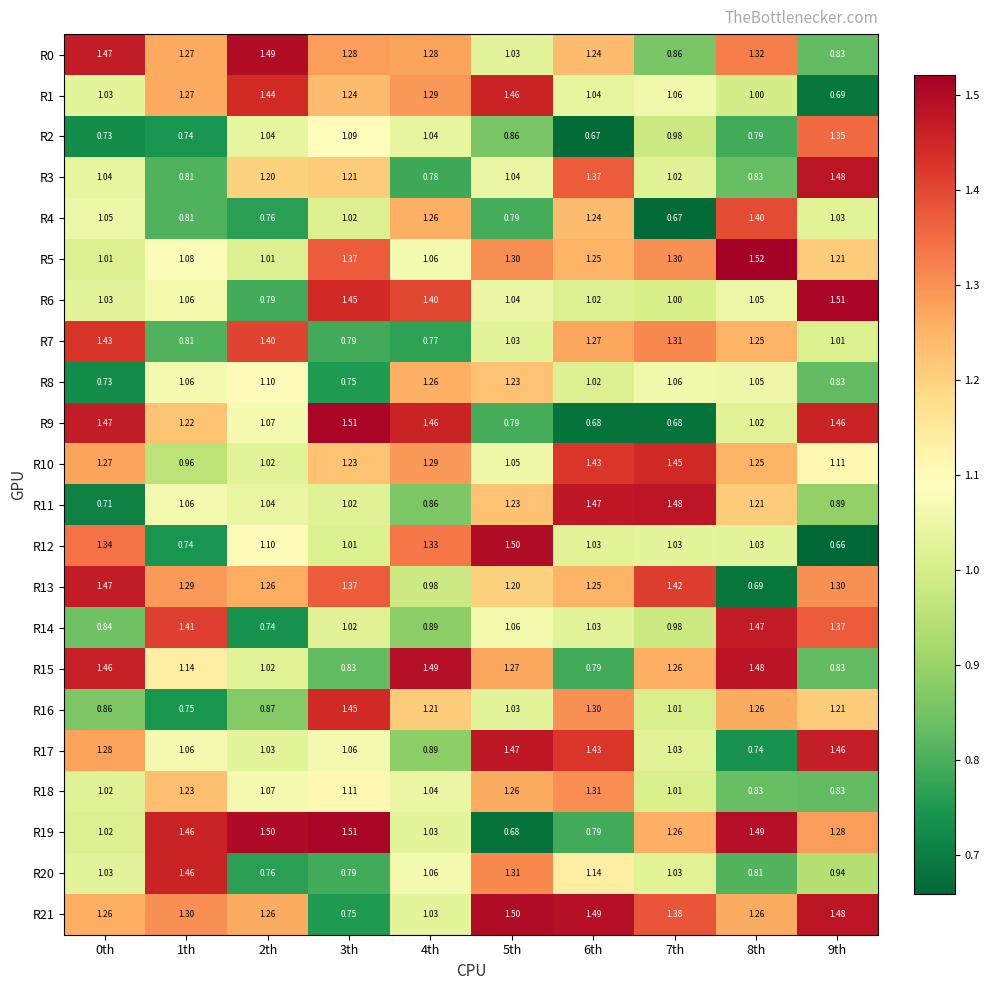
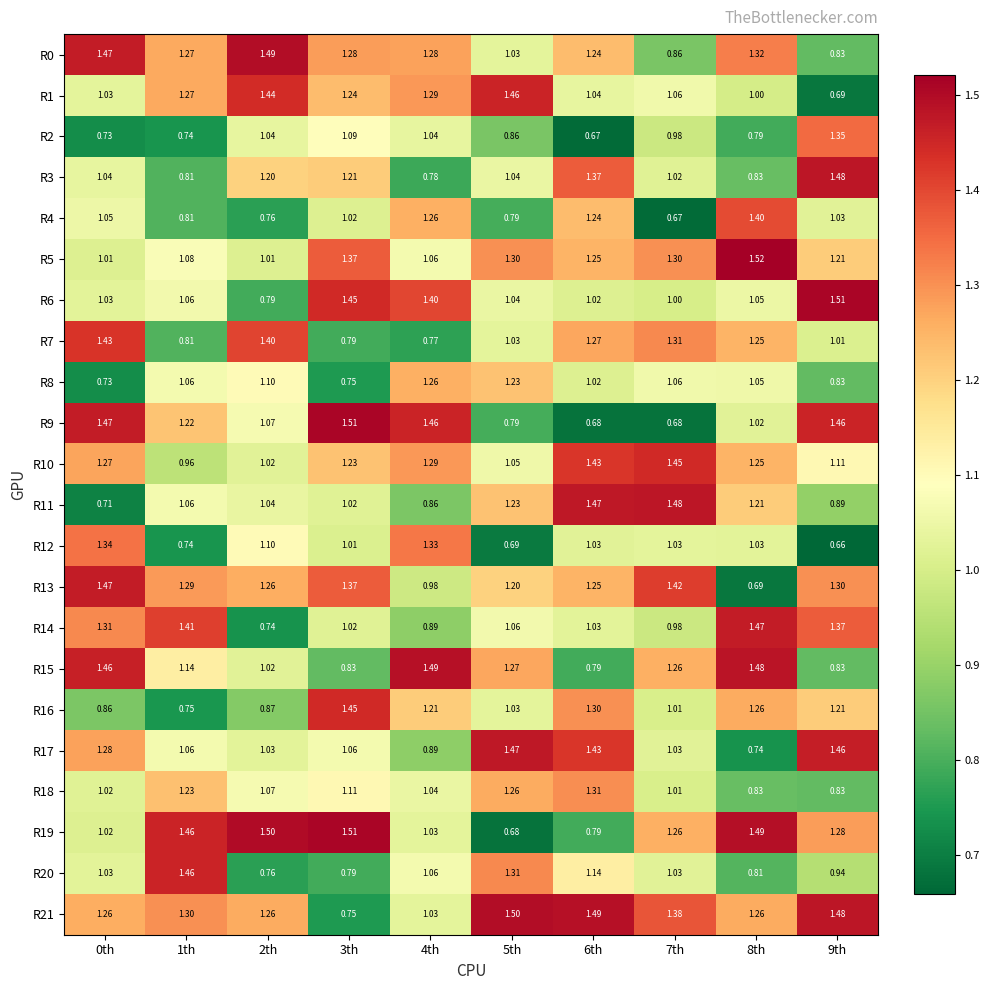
R12, 5th: 1.50 -> 0.69
R14, 0th: 0.84 -> 1.31
